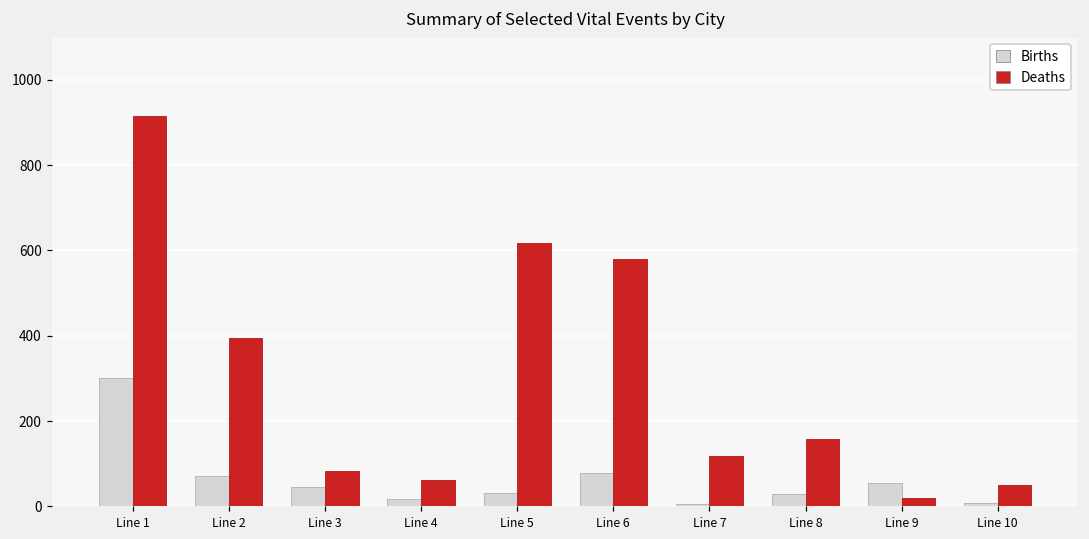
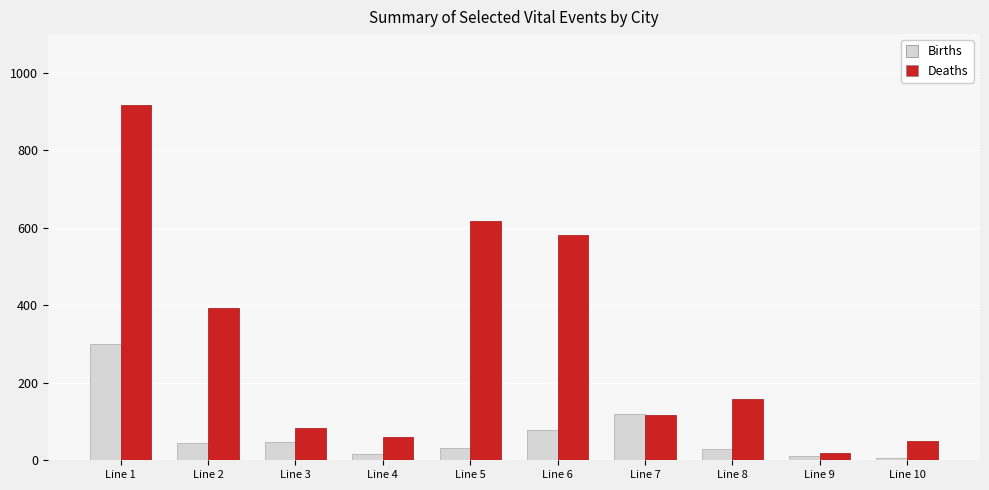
Births, Line 2: 70 -> 40
Births, Line 7: 10 -> 120
Births, Line 9: 60 -> 10
